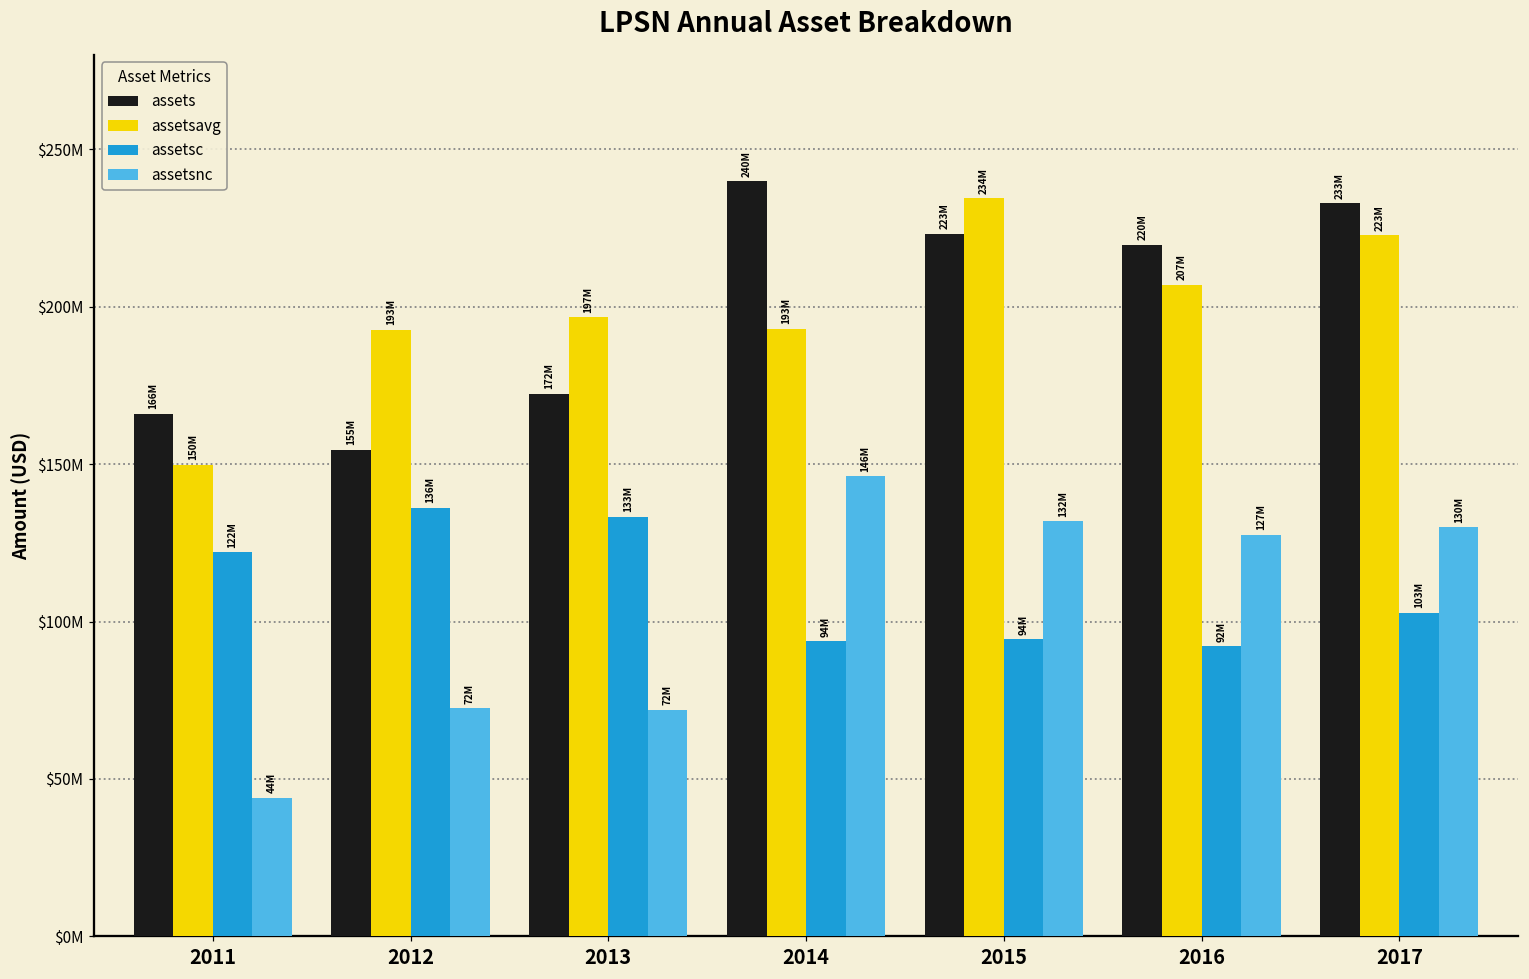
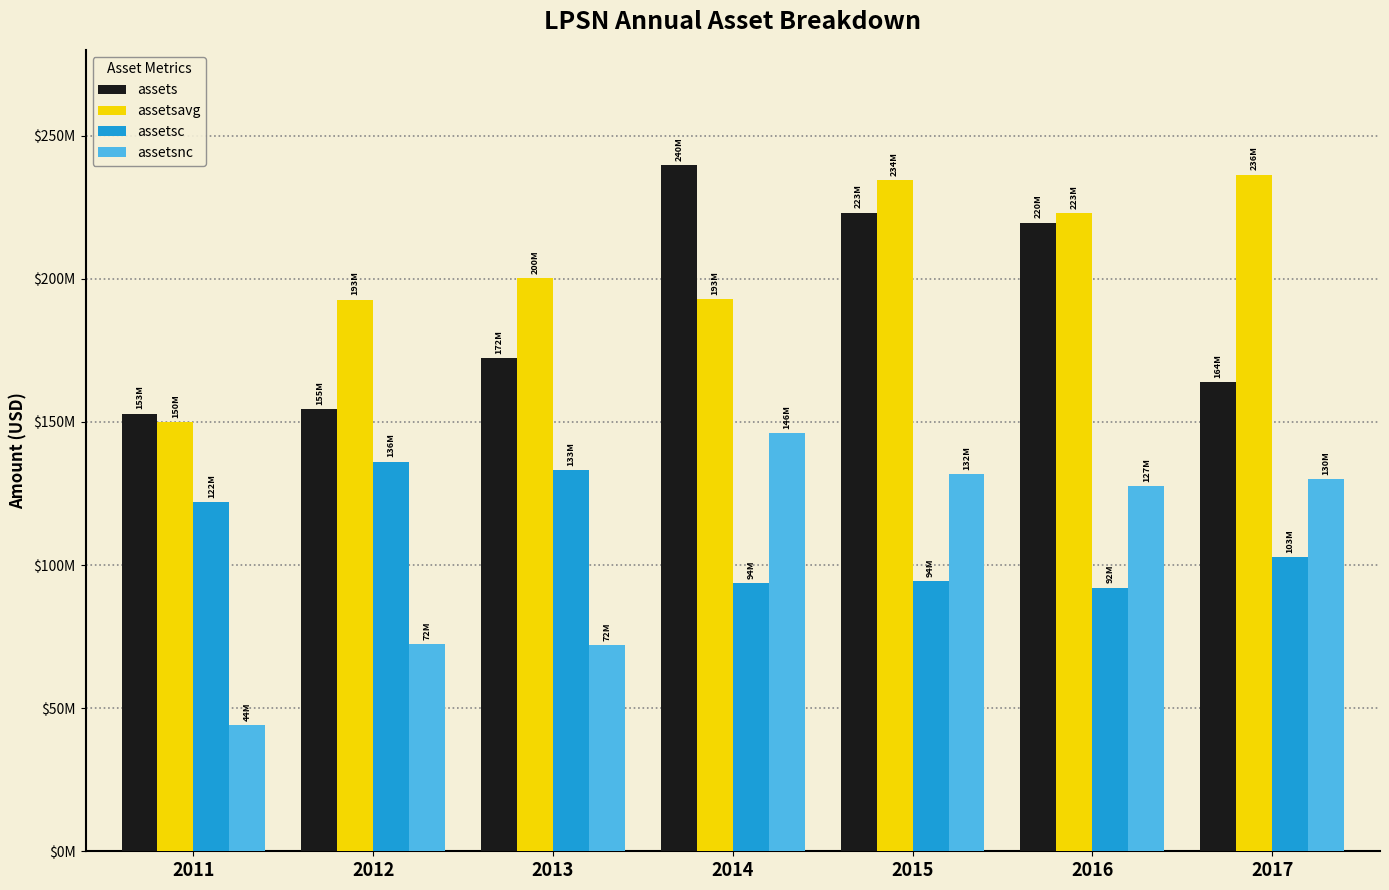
assets, 2011: 166M -> 153M
assetsavg, 2013: 197M -> 200M
assetsavg, 2016: 207M -> 223M
assets, 2017: 233M -> 164M
assetsavg, 2017: 223M -> 236M
